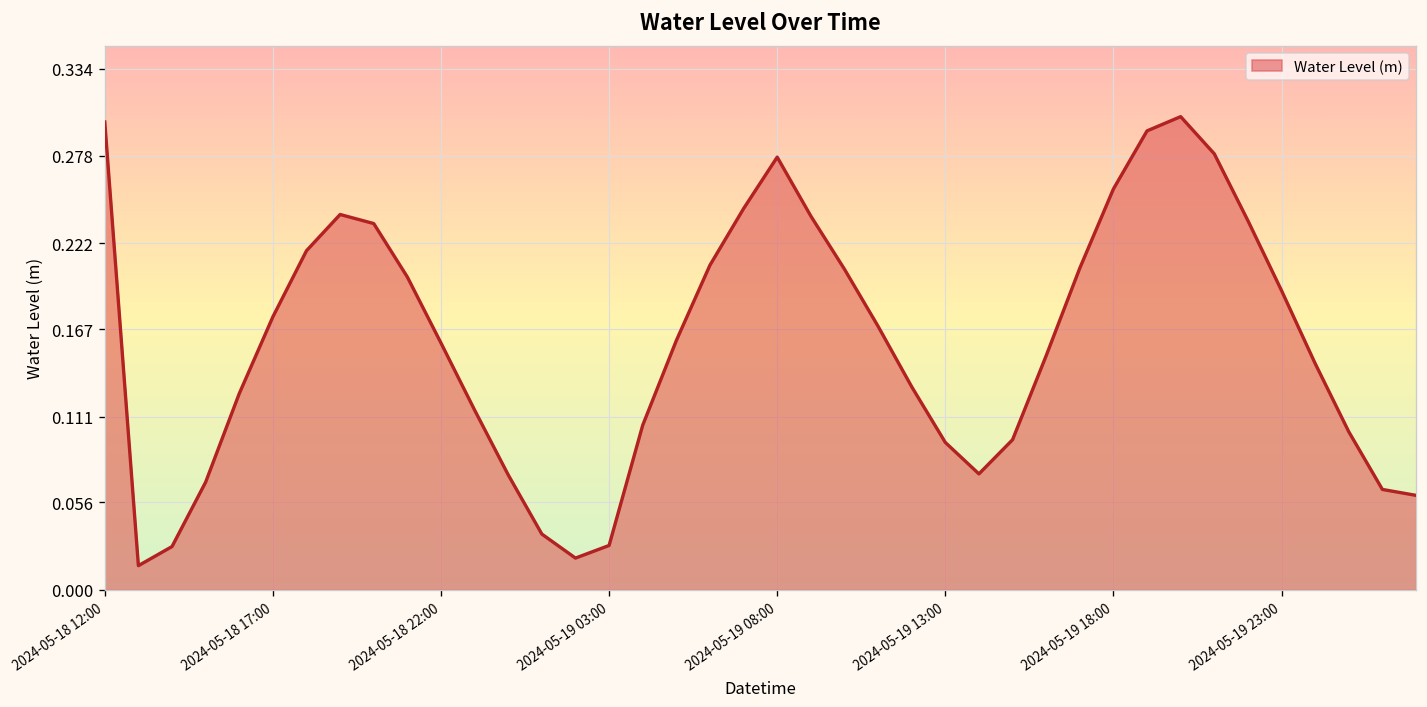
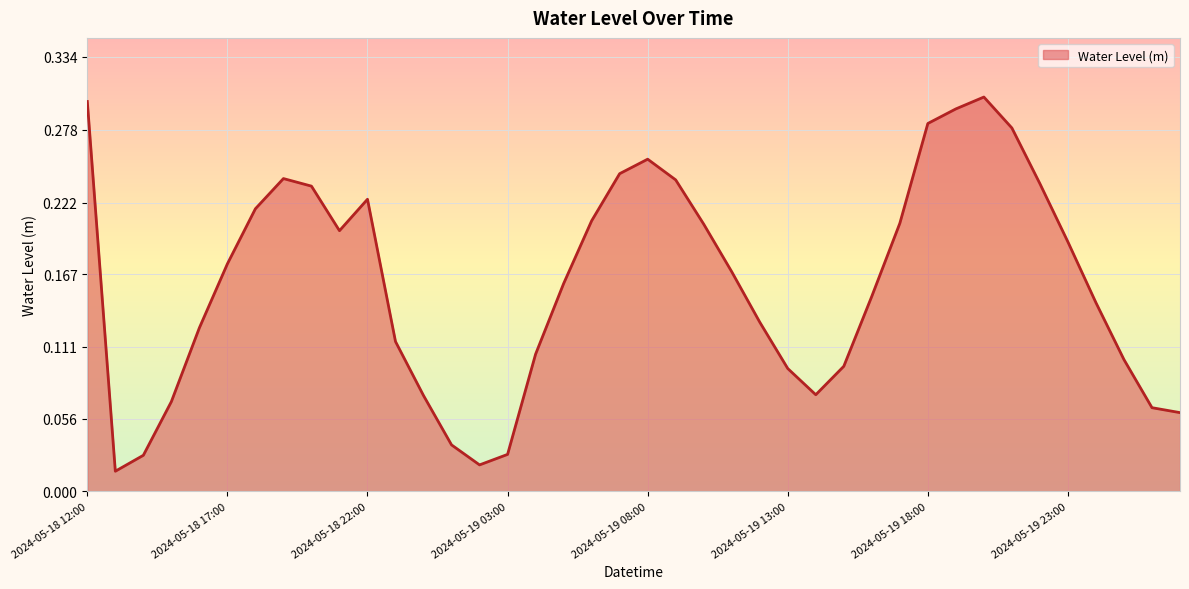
2024-05-18 22:00: 0.158 -> 0.225
2024-05-19 08:00: 0.277 -> 0.255
2024-05-19 18:00: 0.257 -> 0.283
